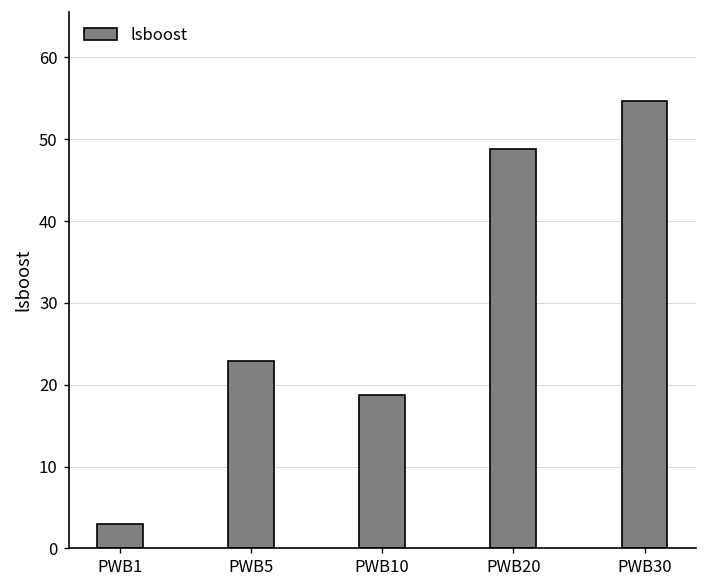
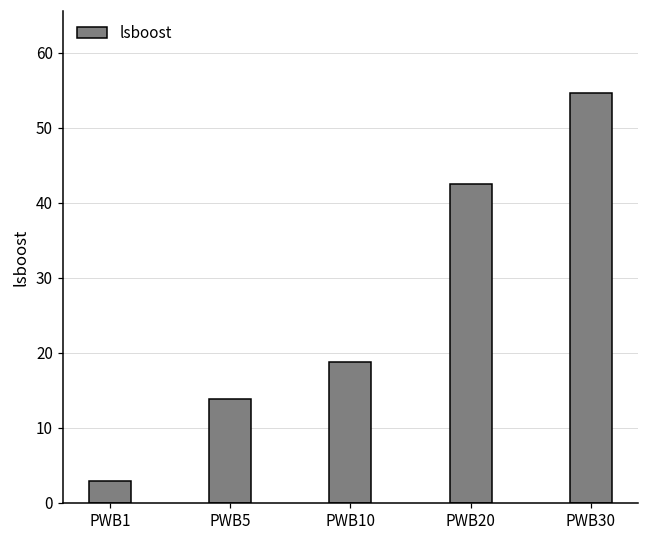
PWB5: 23 -> 14
PWB20: 49 -> 42
